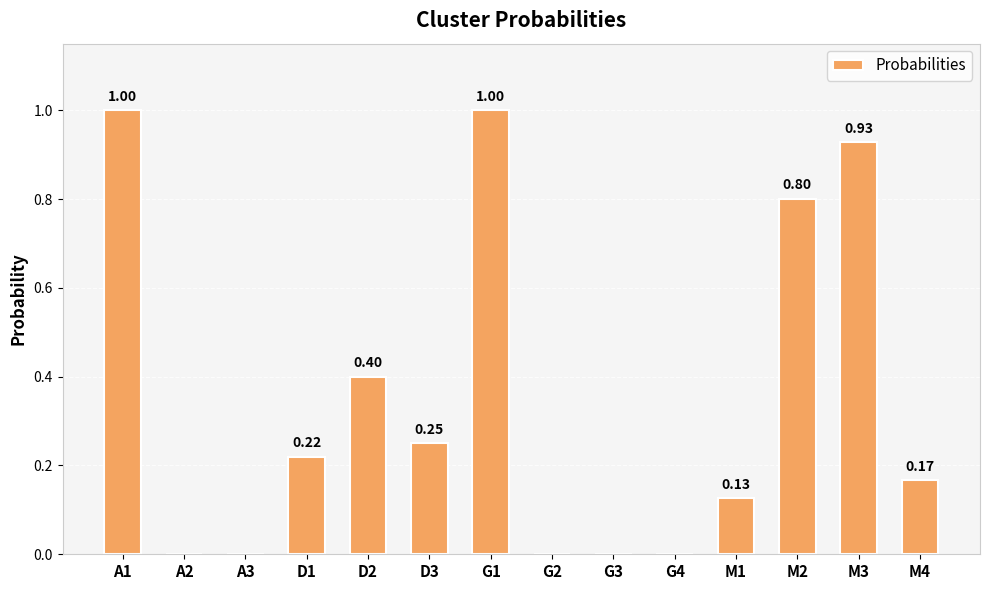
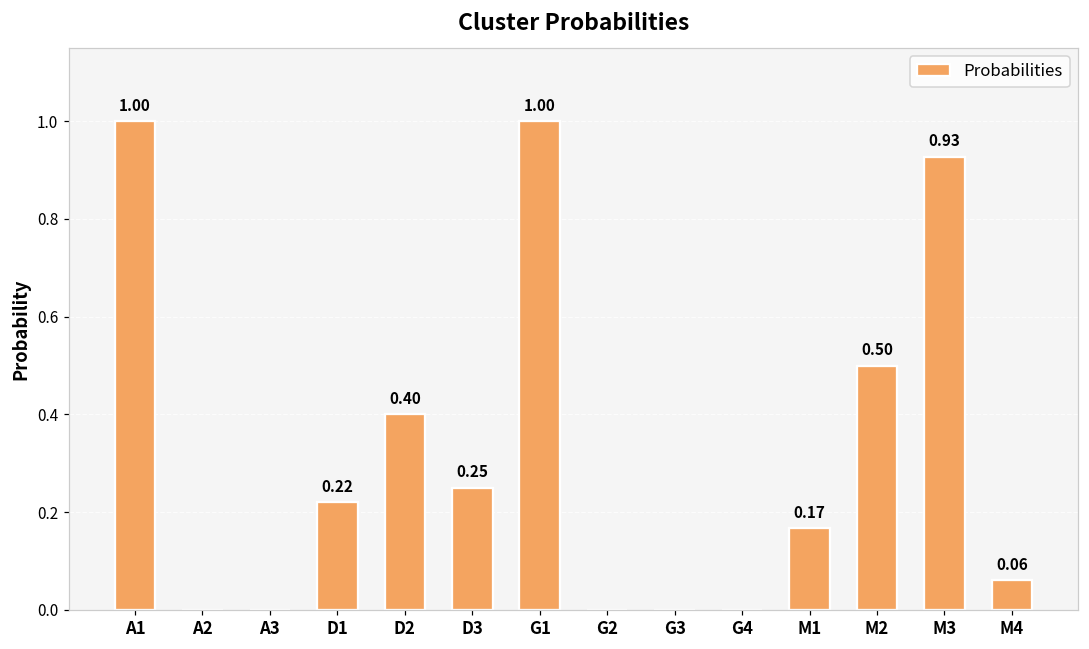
M1: 0.13 -> 0.17
M2: 0.80 -> 0.50
M4: 0.17 -> 0.06
